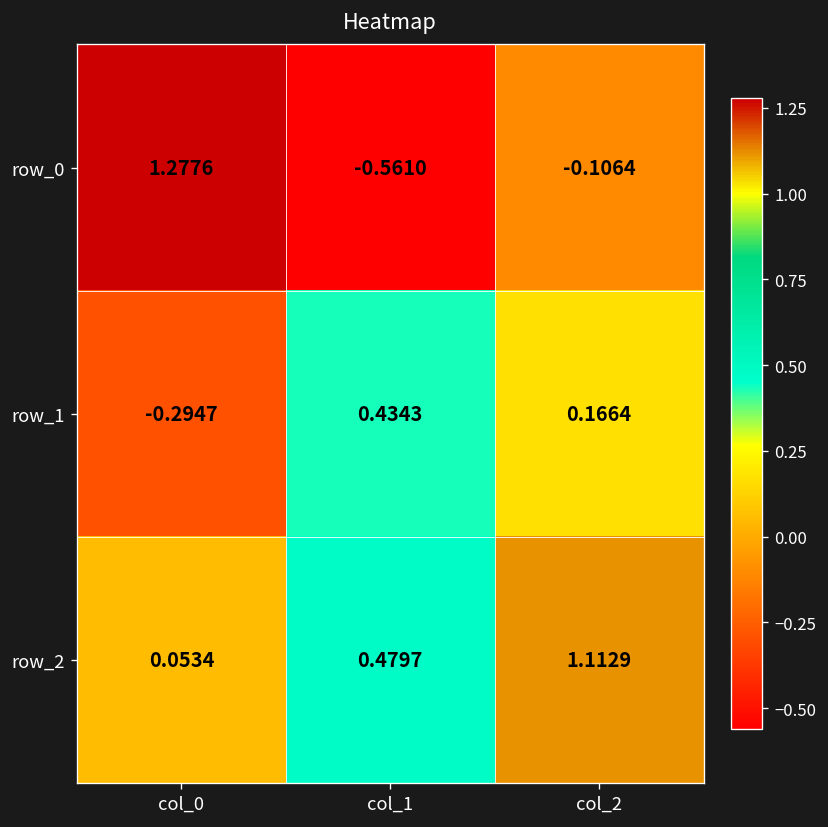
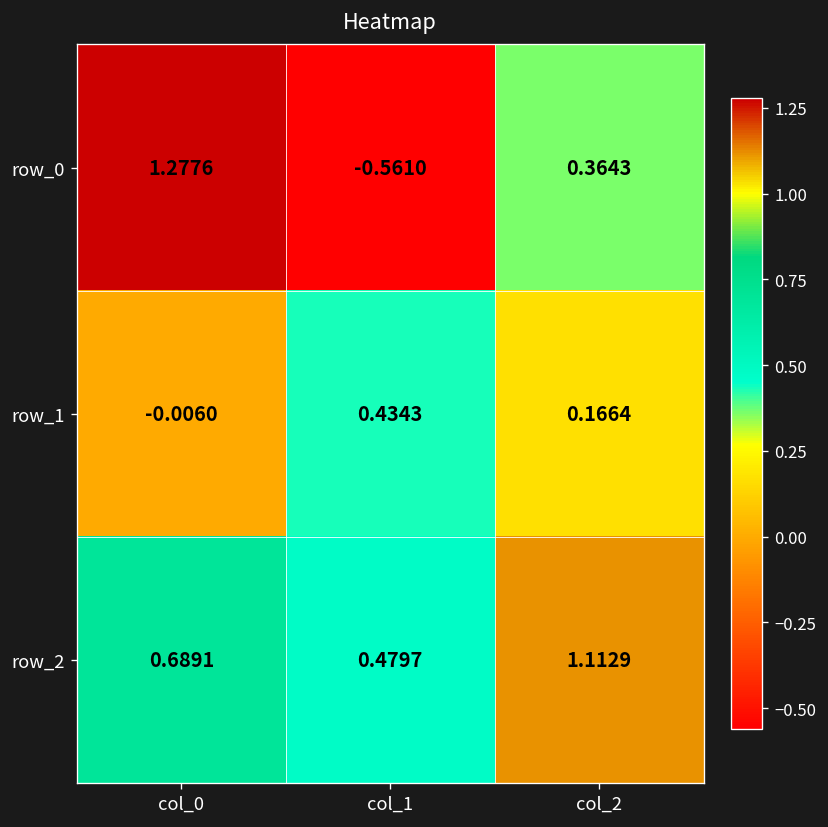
row_0, col_2: -0.1064 -> 0.3643
row_1, col_0: -0.2947 -> -0.0060
row_2, col_0: 0.0534 -> 0.6891
